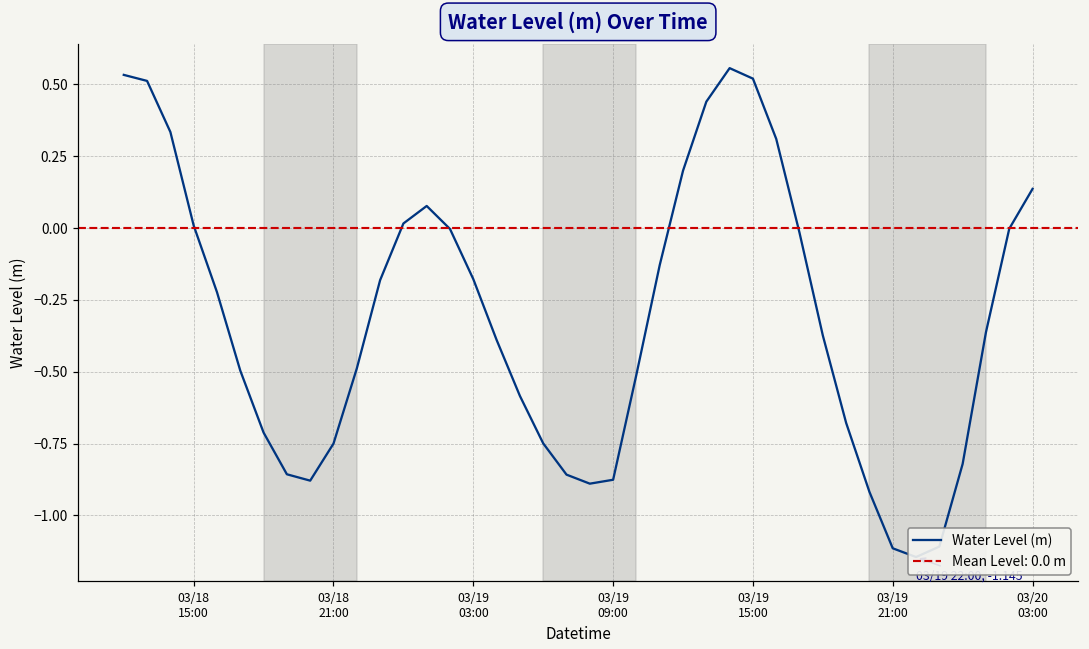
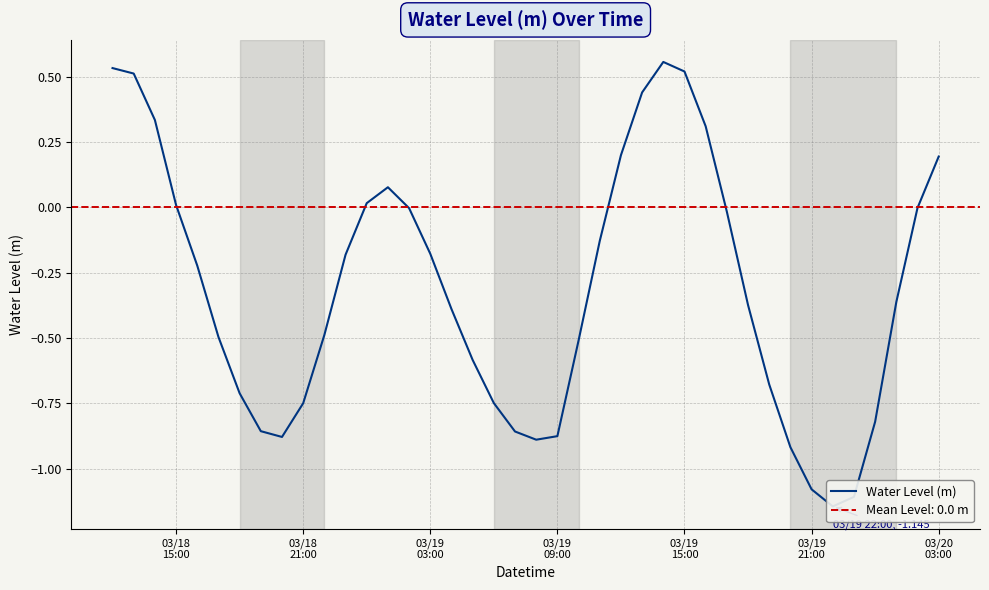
03/19 21:00: -1.11 -> -1.08
03/20 03:00: 0.14 -> 0.19
